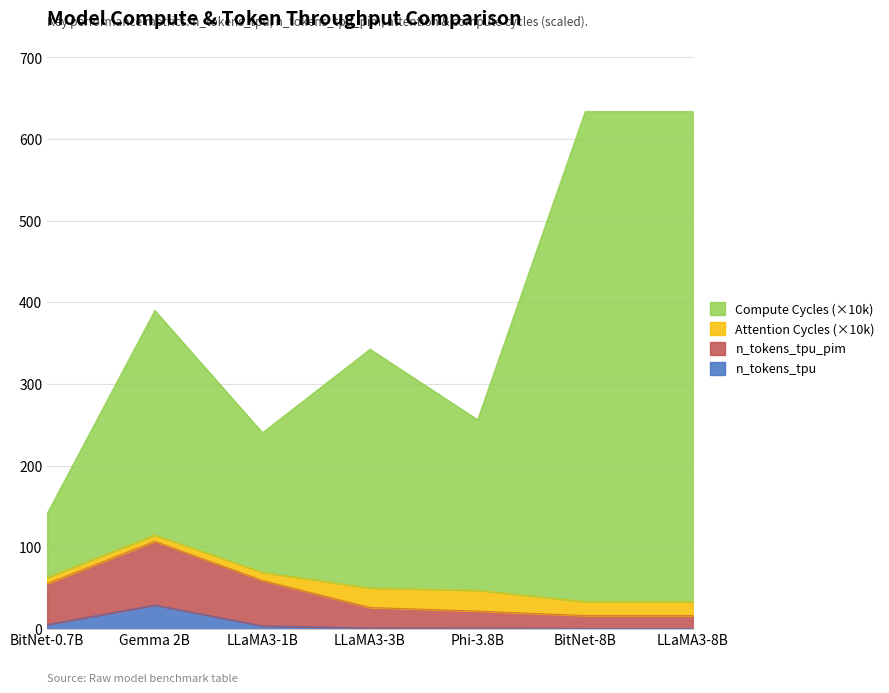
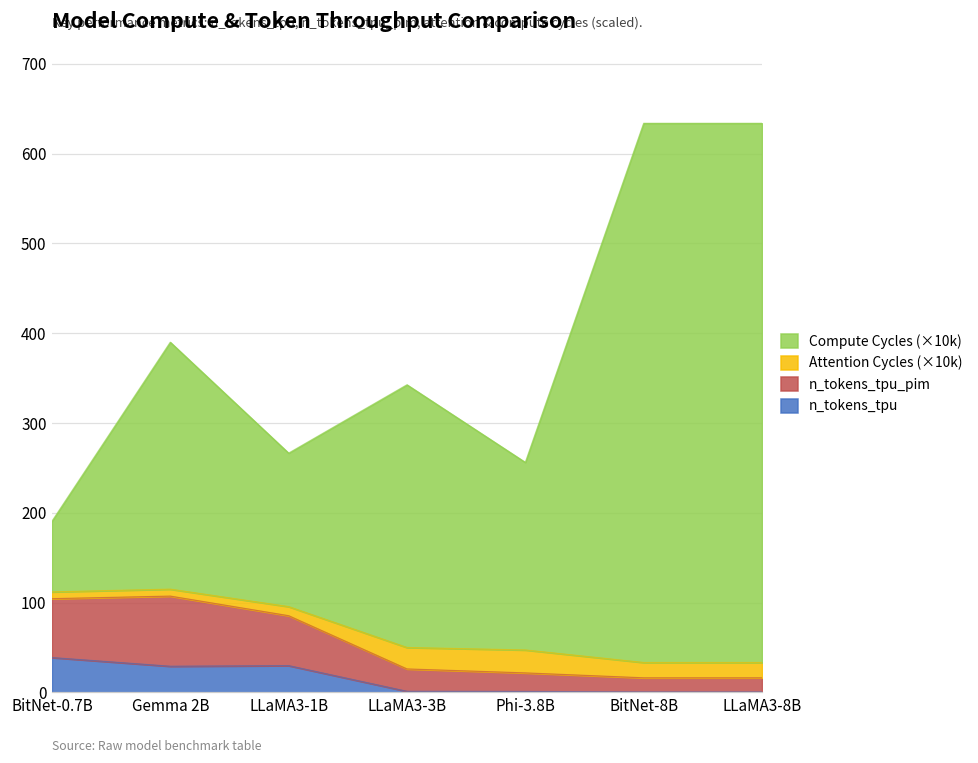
n_tokens_tpu, BitNet-0.7B: 10 -> 40
n_tokens_tpu_pim, BitNet-0.7B: 50 -> 70
n_tokens_tpu, LLaMA3-1B: 0 -> 30
